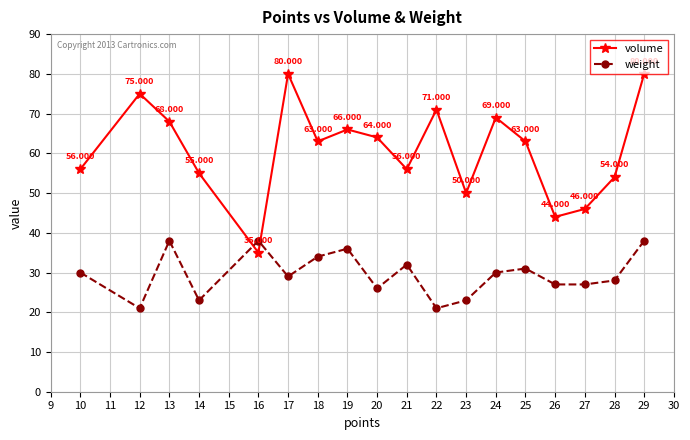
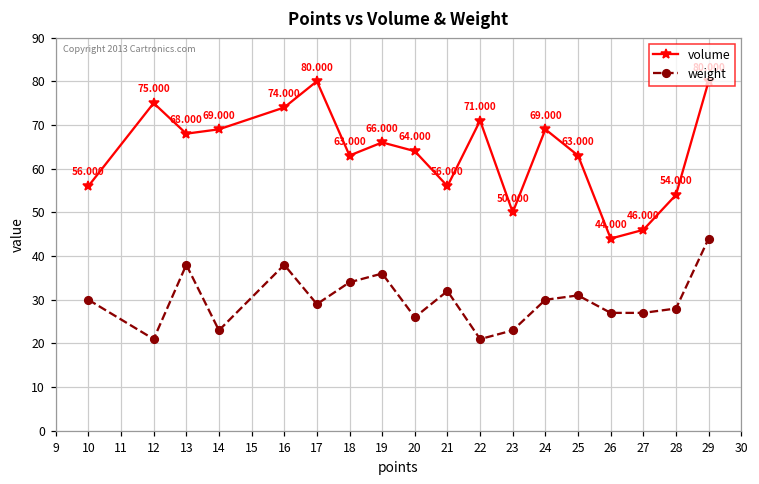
volume, 14: 55.000 -> 69.000
volume, 16: 35.000 -> 74.000
weight, 29: 38 -> 44
